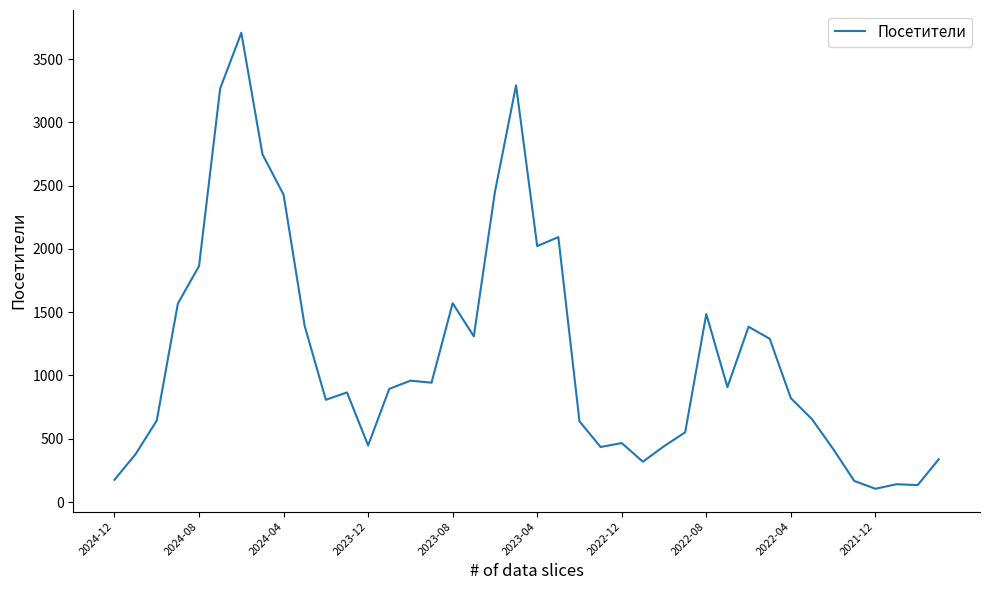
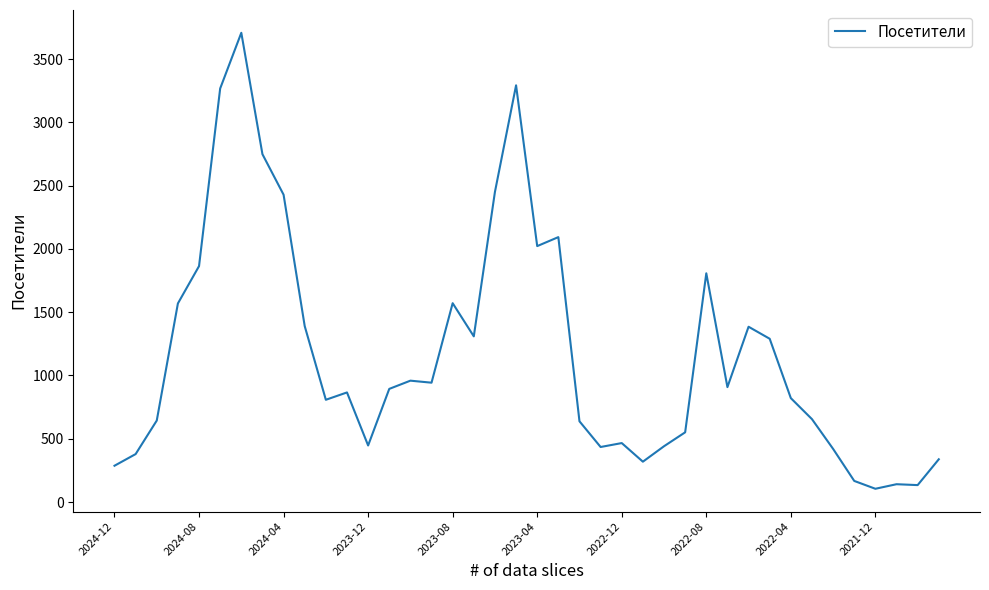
2024-12: 180 -> 290
2022-08: 1490 -> 1810
